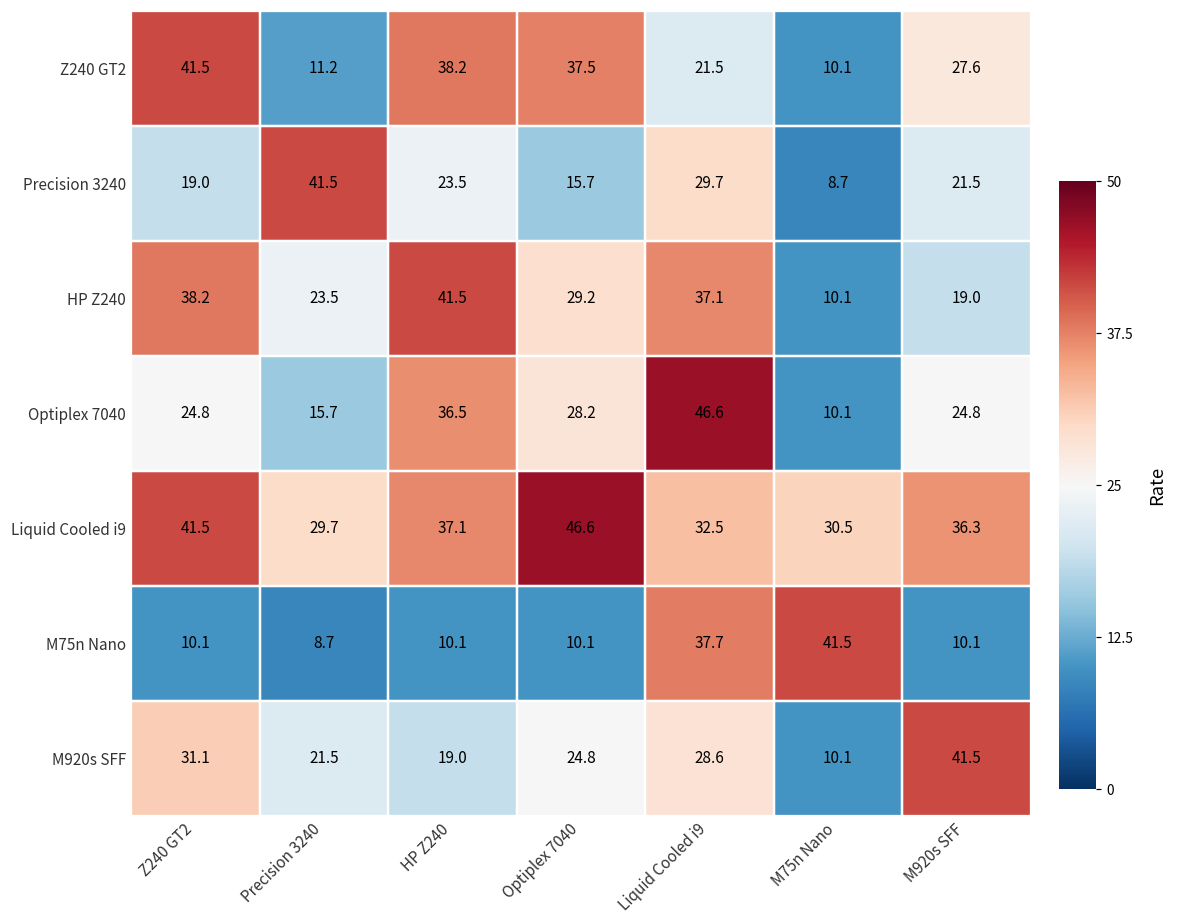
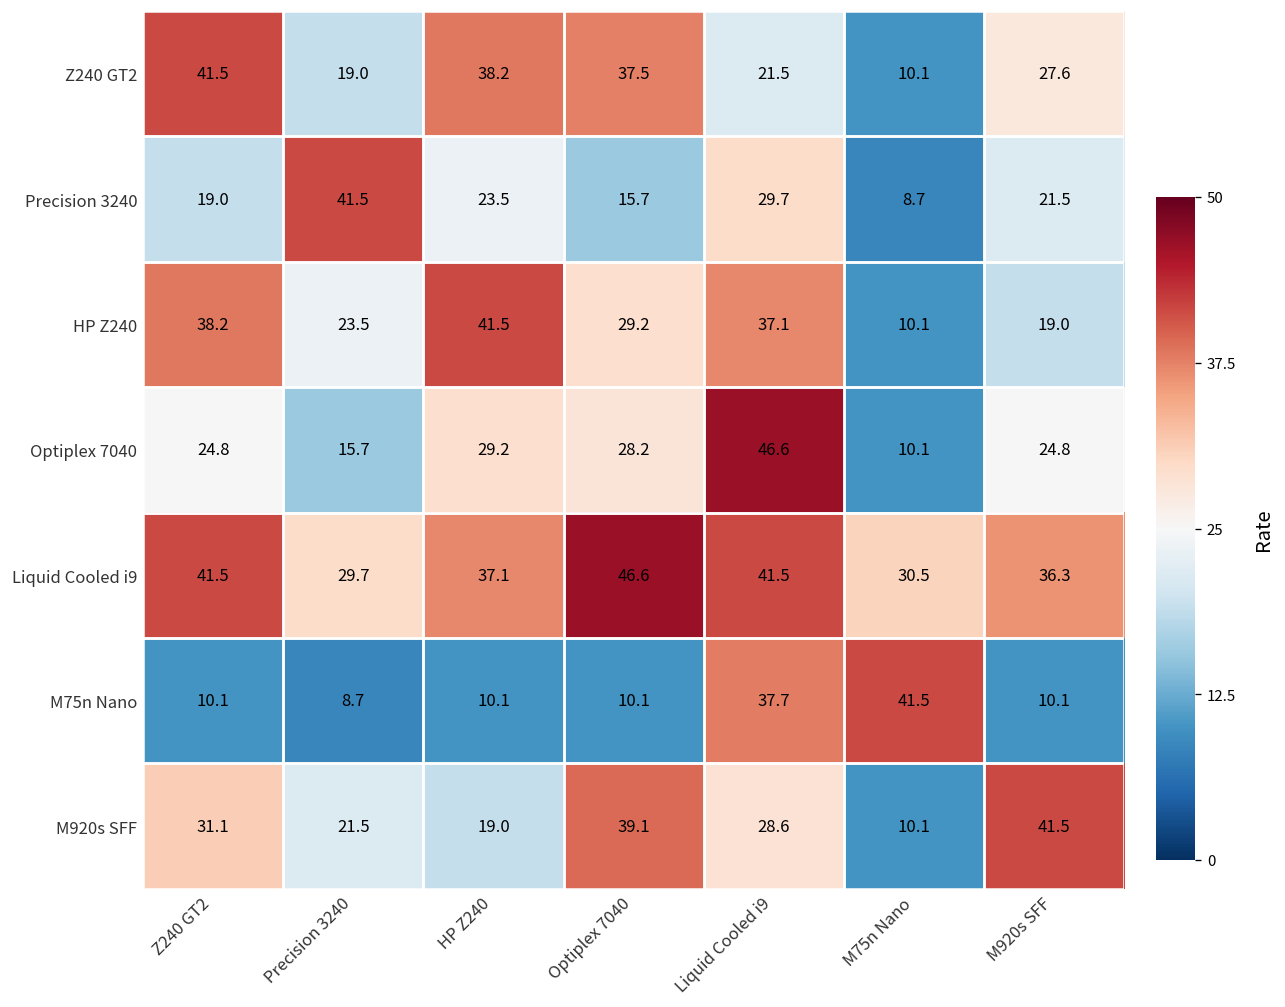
Z240 GT2, Precision 3240: 11.2 -> 19.0
Optiplex 7040, HP Z240: 36.5 -> 29.2
Liquid Cooled i9, Liquid Cooled i9: 32.5 -> 41.5
M920s SFF, Optiplex 7040: 24.8 -> 39.1
